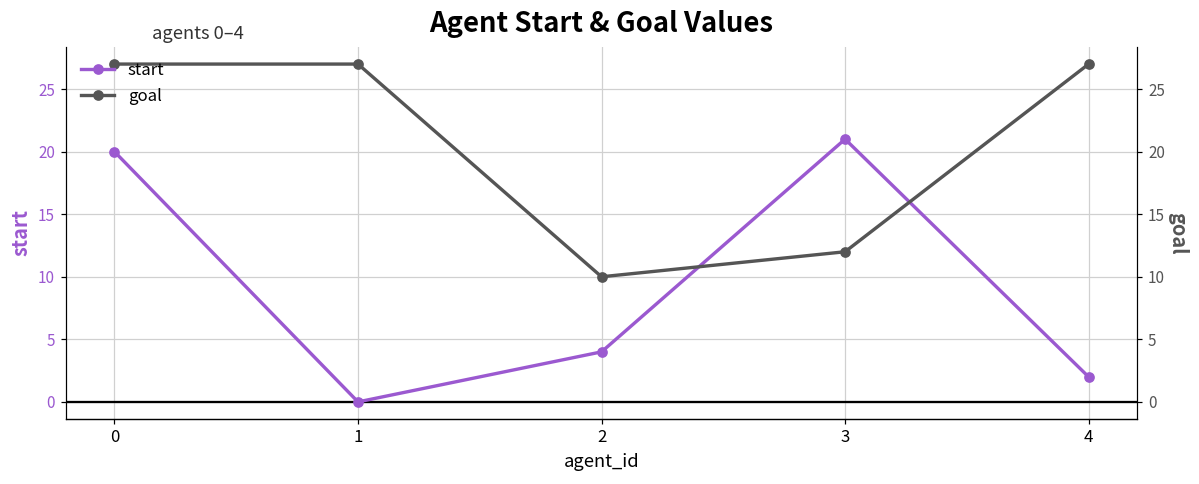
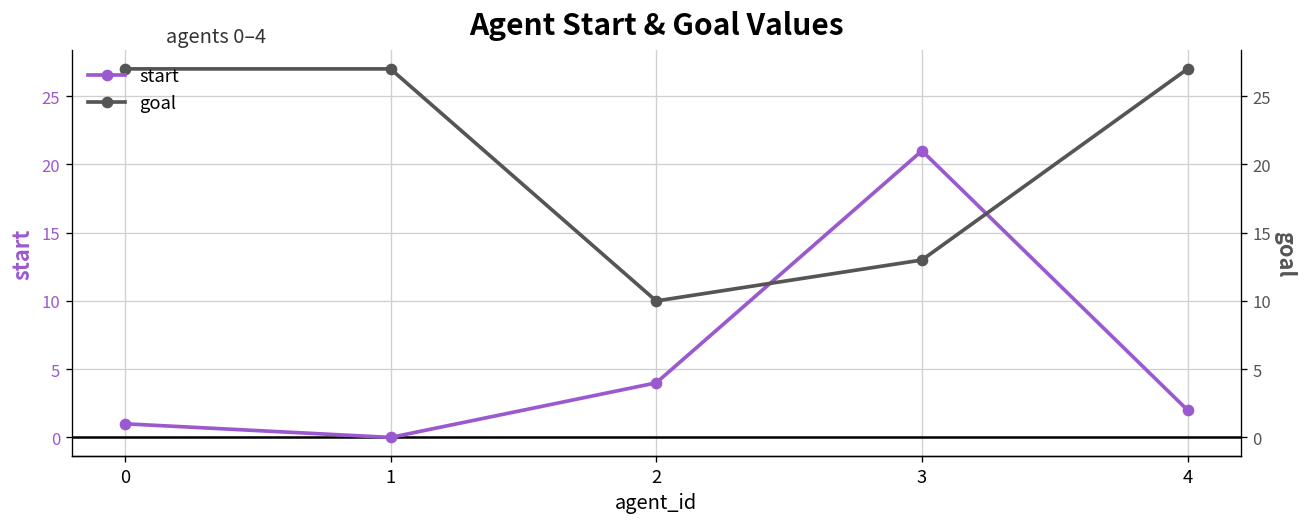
start, 0: 20 -> 1
goal, 3: 12 -> 13
